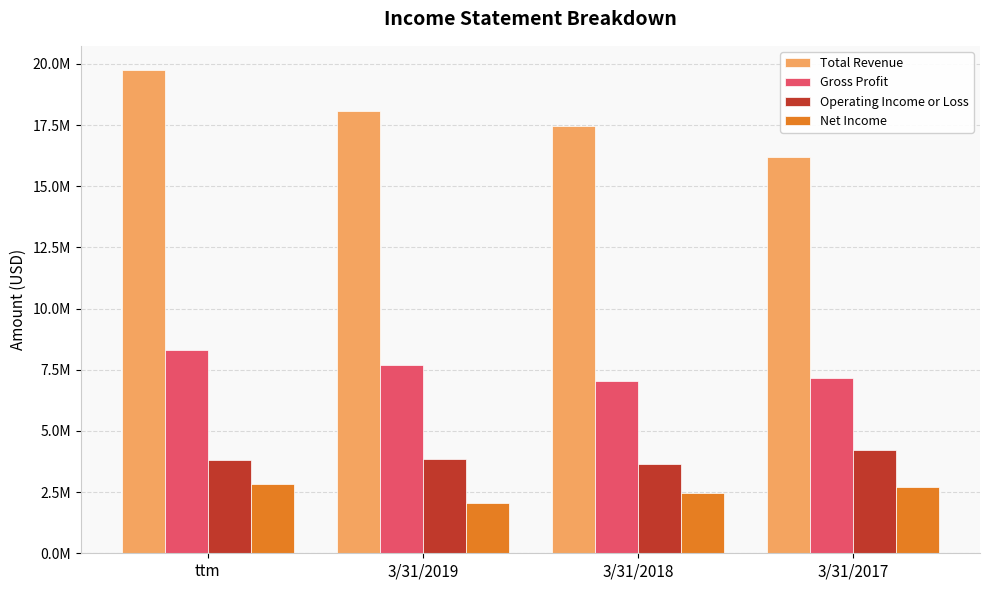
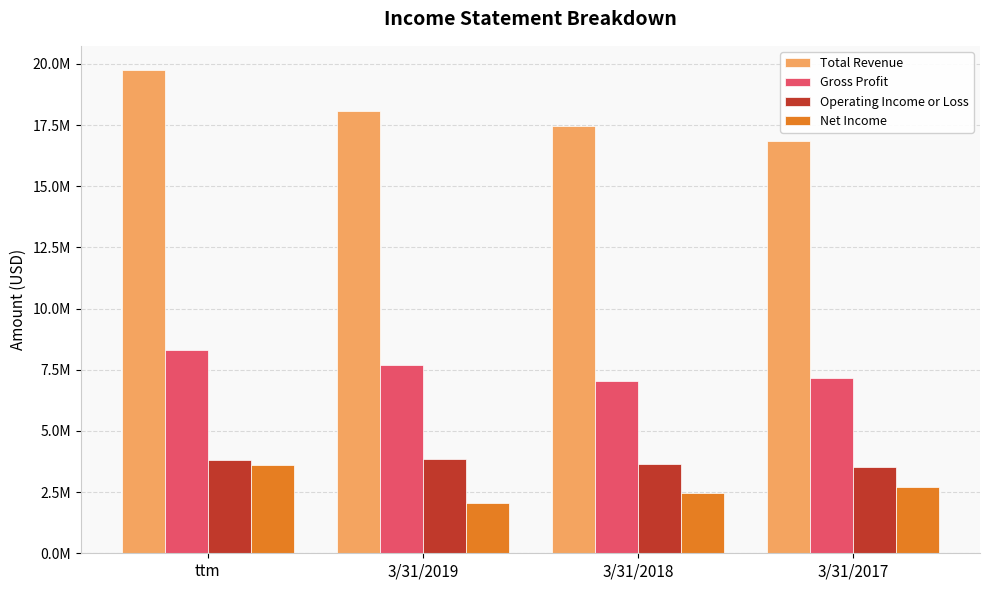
Net Income, ttm: 2800000 -> 3600000
Total Revenue, 3/31/2017: 16200000 -> 16900000
Operating Income or Loss, 3/31/2017: 4200000 -> 3500000
